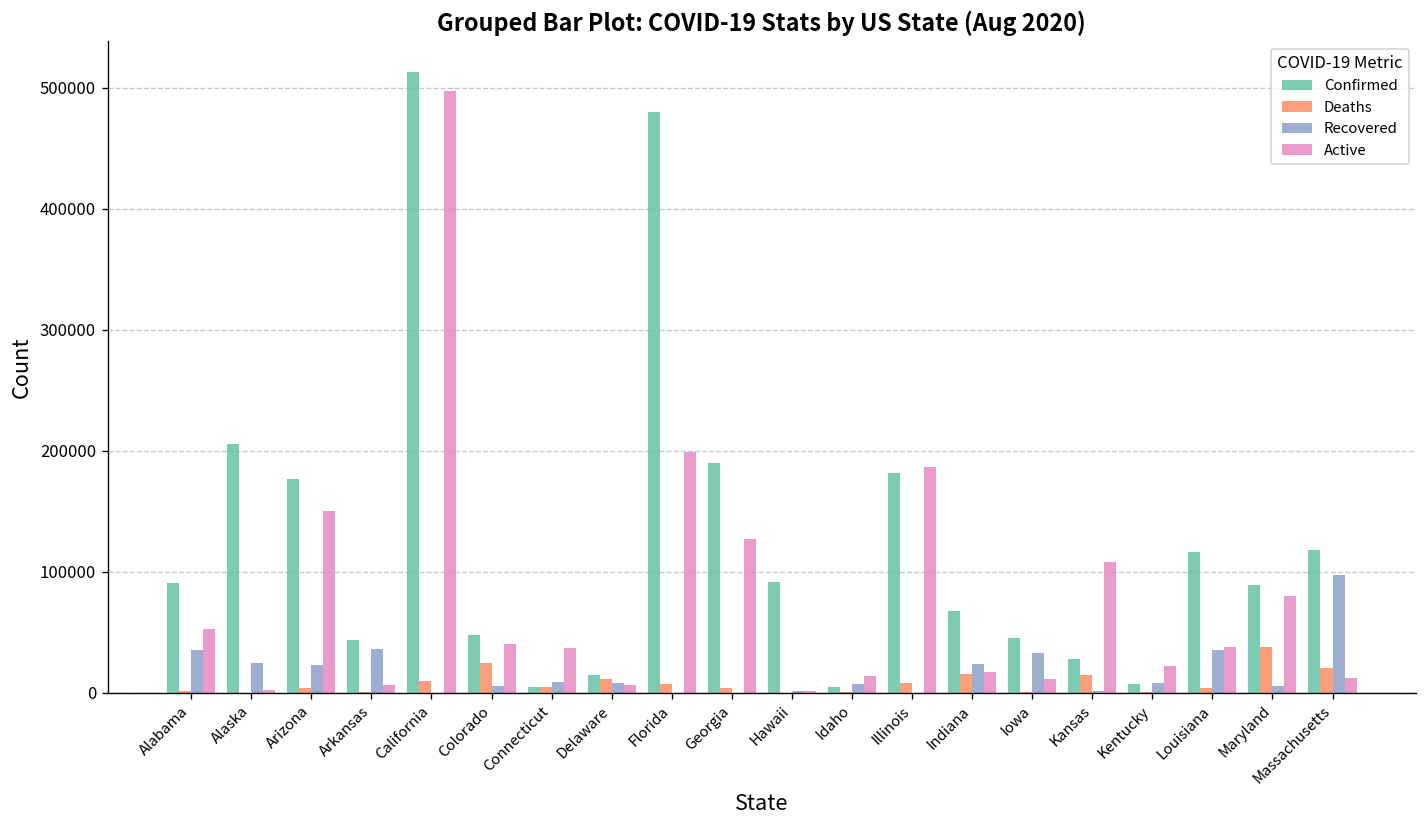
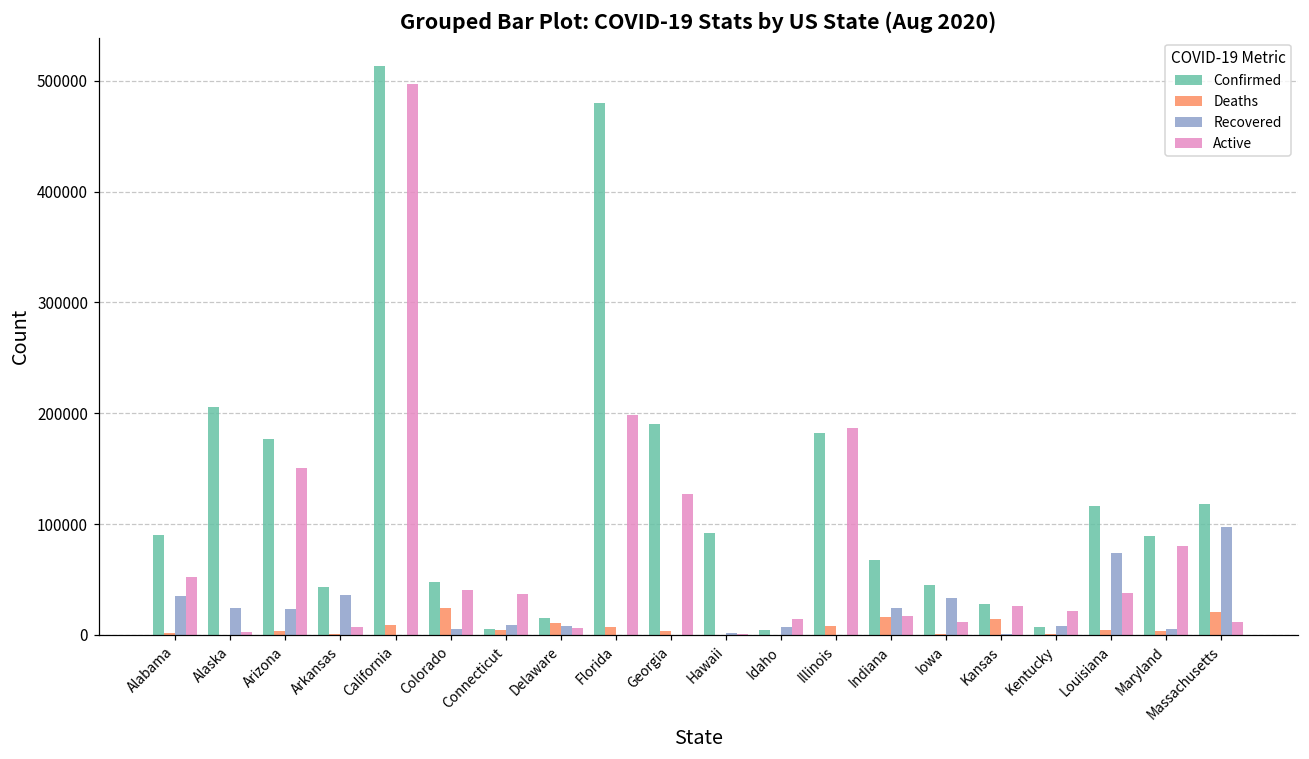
Active, Kansas: 108000 -> 26000
Recovered, Louisiana: 36000 -> 74000
Deaths, Maryland: 38000 -> 4000
